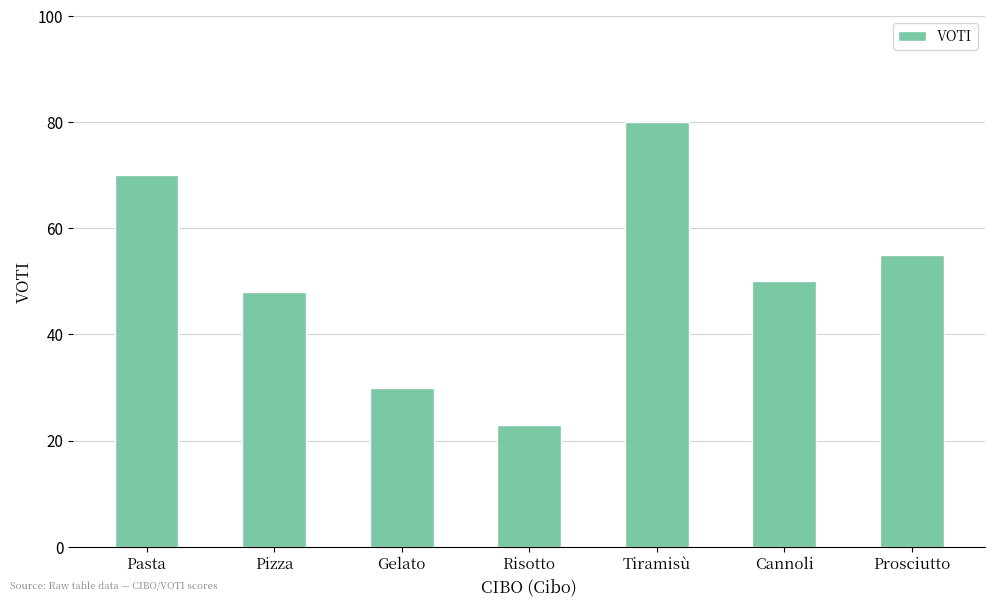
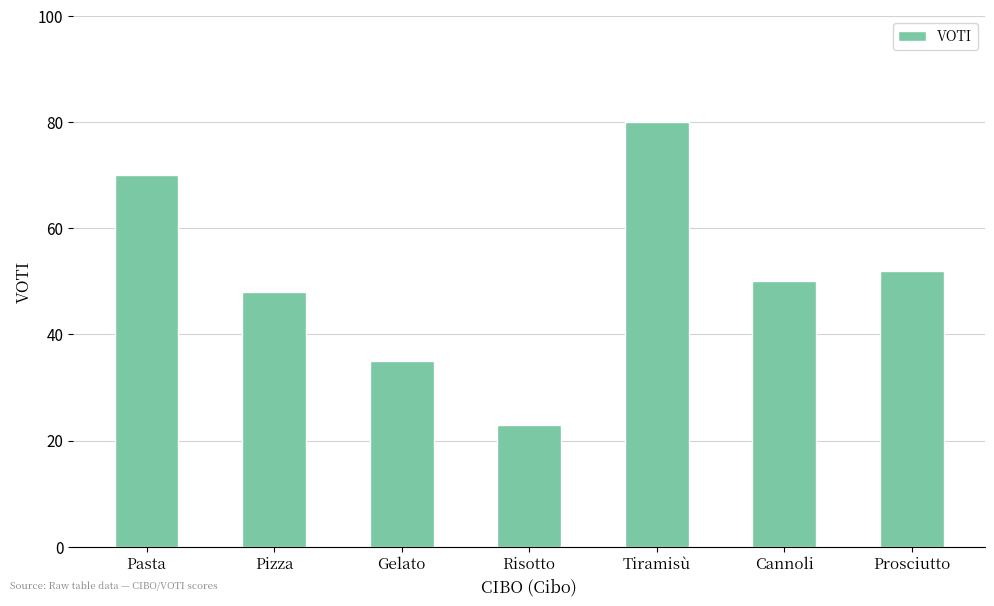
Gelato: 30 -> 35
Prosciutto: 55 -> 52
